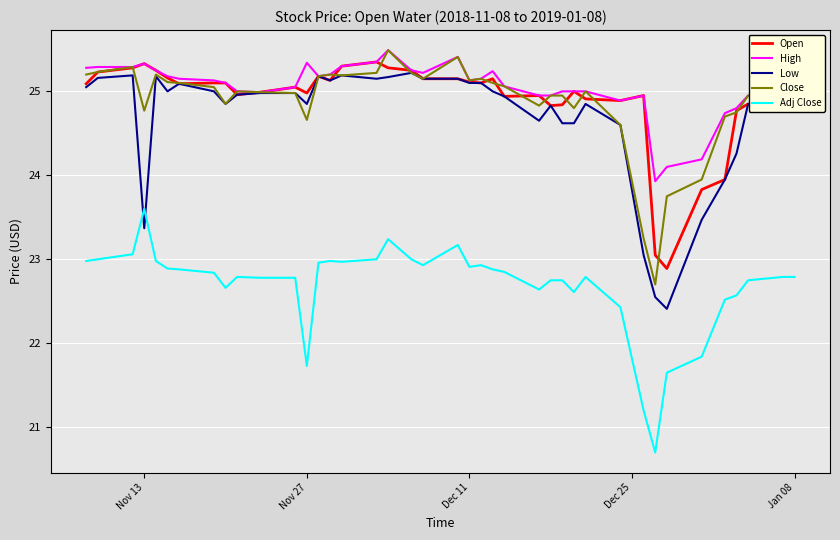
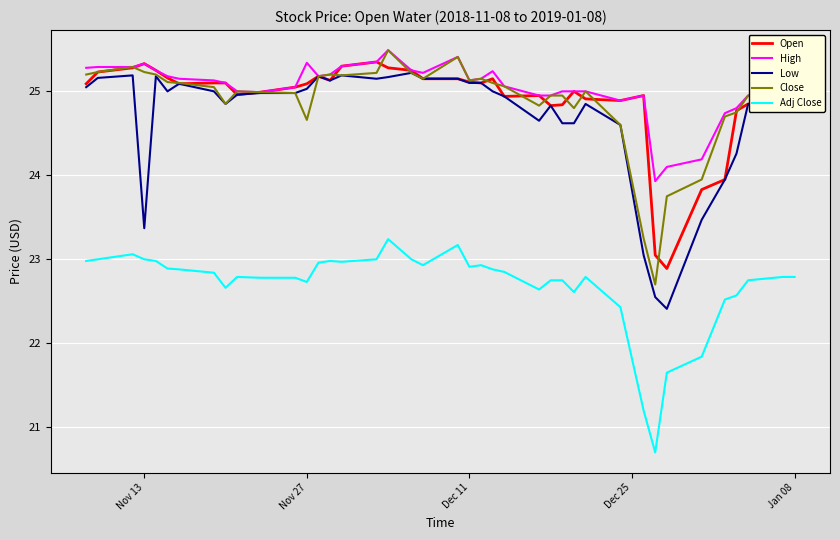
Close, Nov 13: 24.8 -> 25.2
Adj Close, Nov 13: 23.6 -> 23.0
Open, Nov 27: 25.0 -> 25.1
Low, Nov 27: 24.9 -> 25.0
Adj Close, Nov 27: 21.7 -> 22.7
